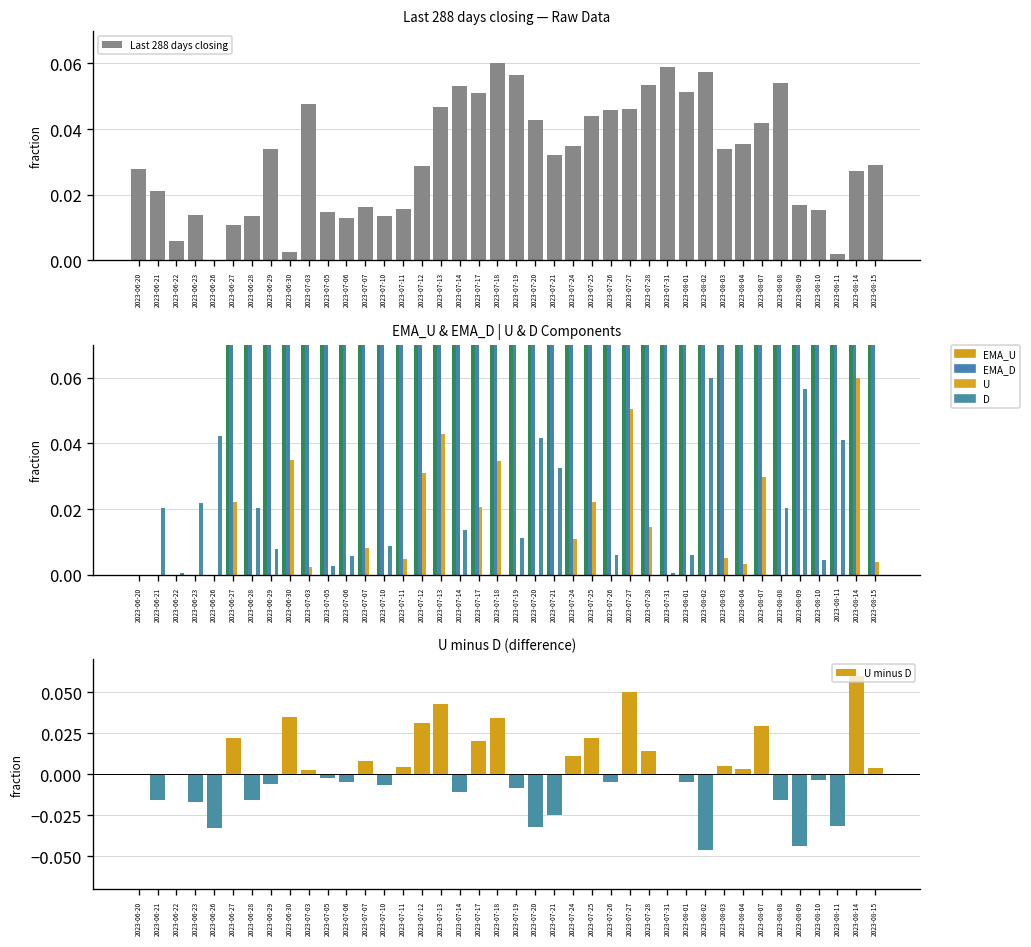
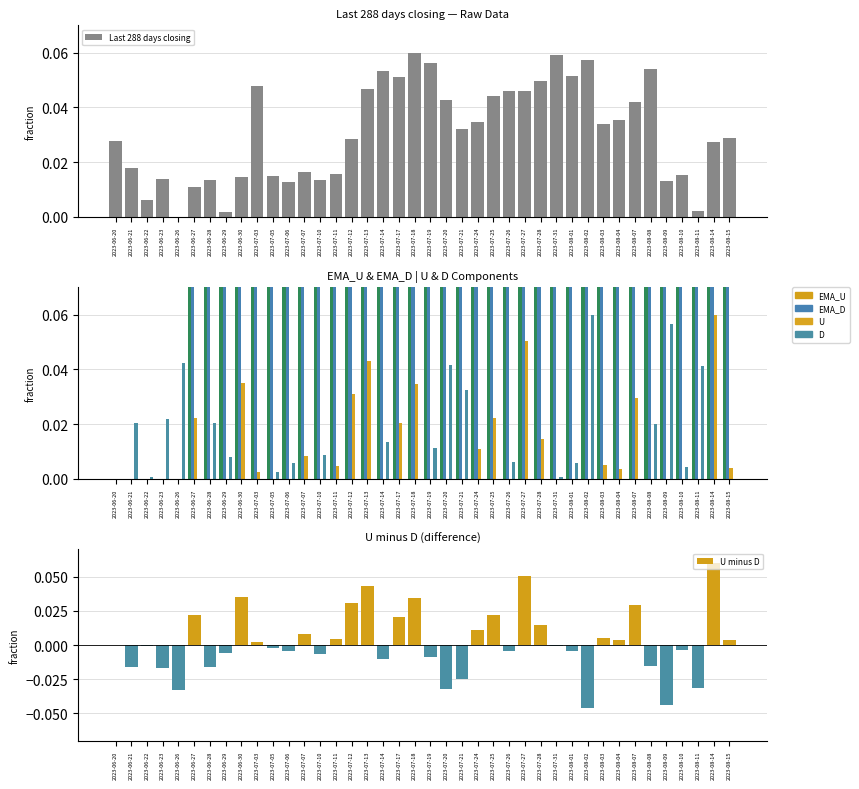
Last 288 days closing — Raw Data, 2023-06-21: 0.021 -> 0.018
Last 288 days closing — Raw Data, 2023-06-29: 0.034 -> 0.002
Last 288 days closing — Raw Data, 2023-06-30: 0.003 -> 0.015
Last 288 days closing — Raw Data, 2023-07-28: 0.053 -> 0.049
Last 288 days closing — Raw Data, 2023-08-09: 0.017 -> 0.013
